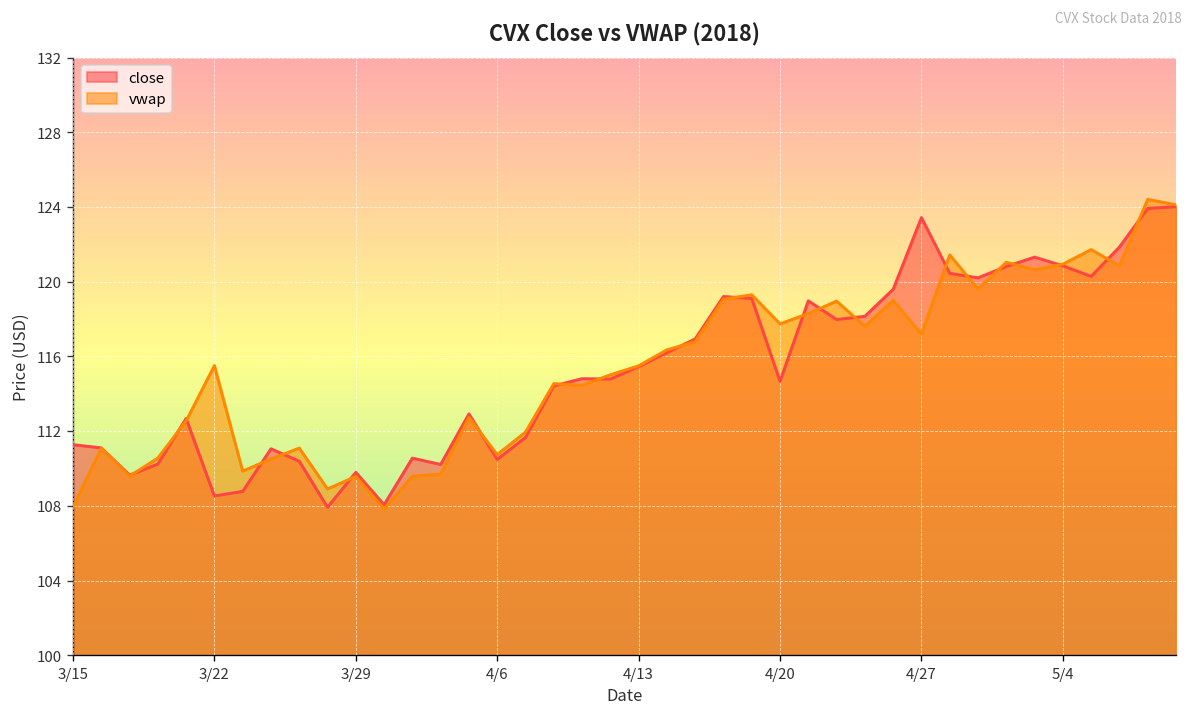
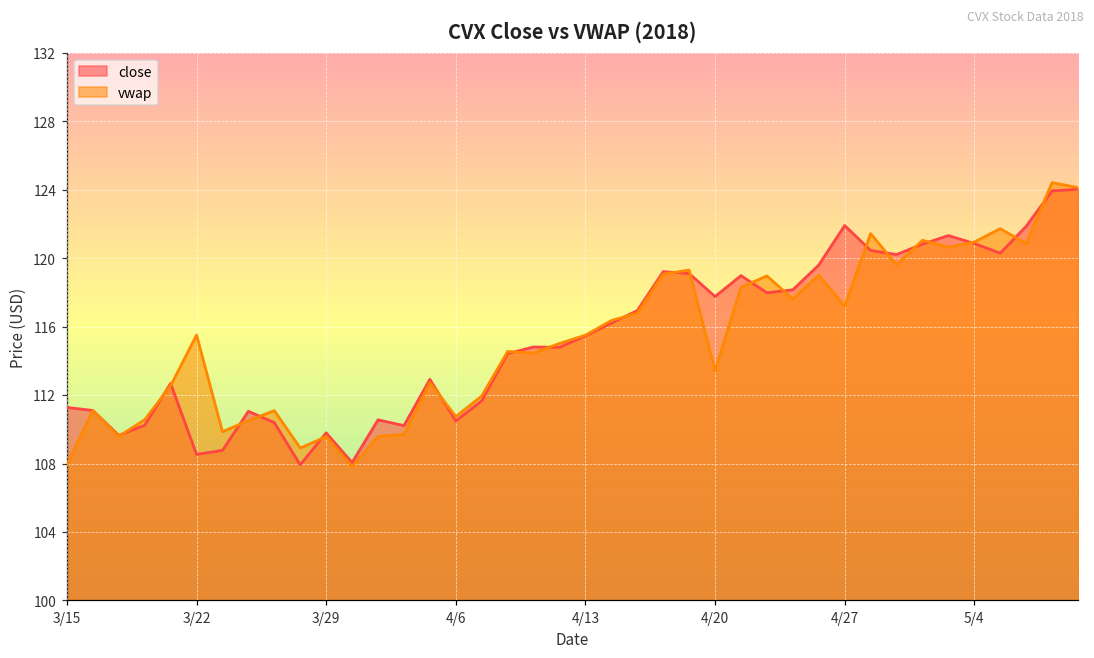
close, 4/20: 114.7 -> 117.8
vwap, 4/20: 117.7 -> 113.4
close, 4/27: 123.4 -> 121.9
